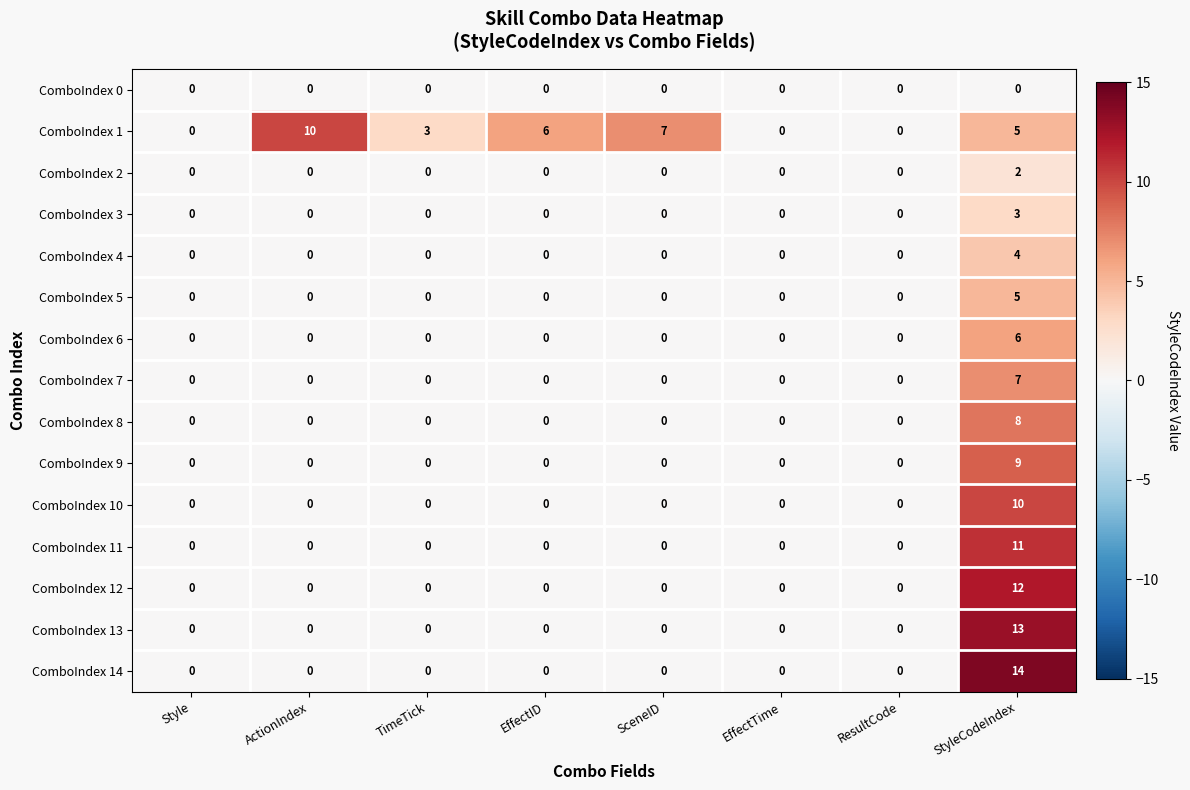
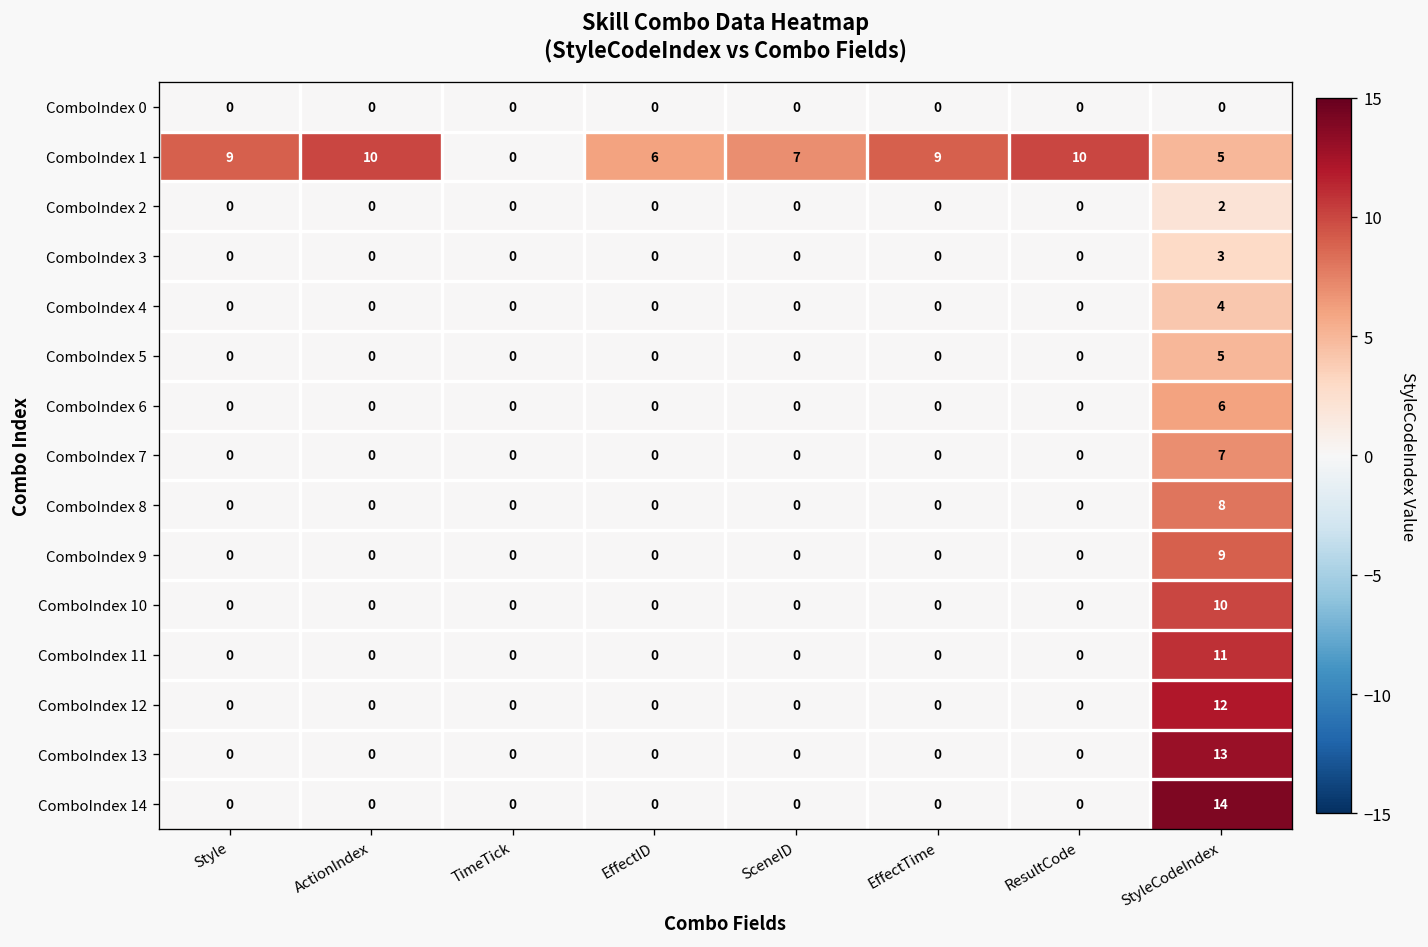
ComboIndex 1, Style: 0 -> 9
ComboIndex 1, TimeTick: 3 -> 0
ComboIndex 1, EffectTime: 0 -> 9
ComboIndex 1, ResultCode: 0 -> 10
